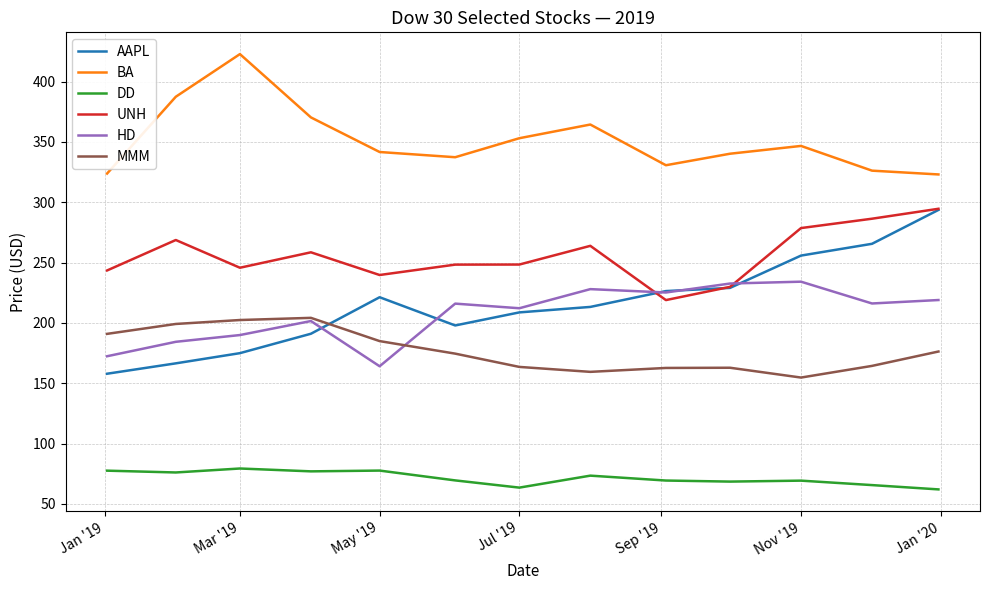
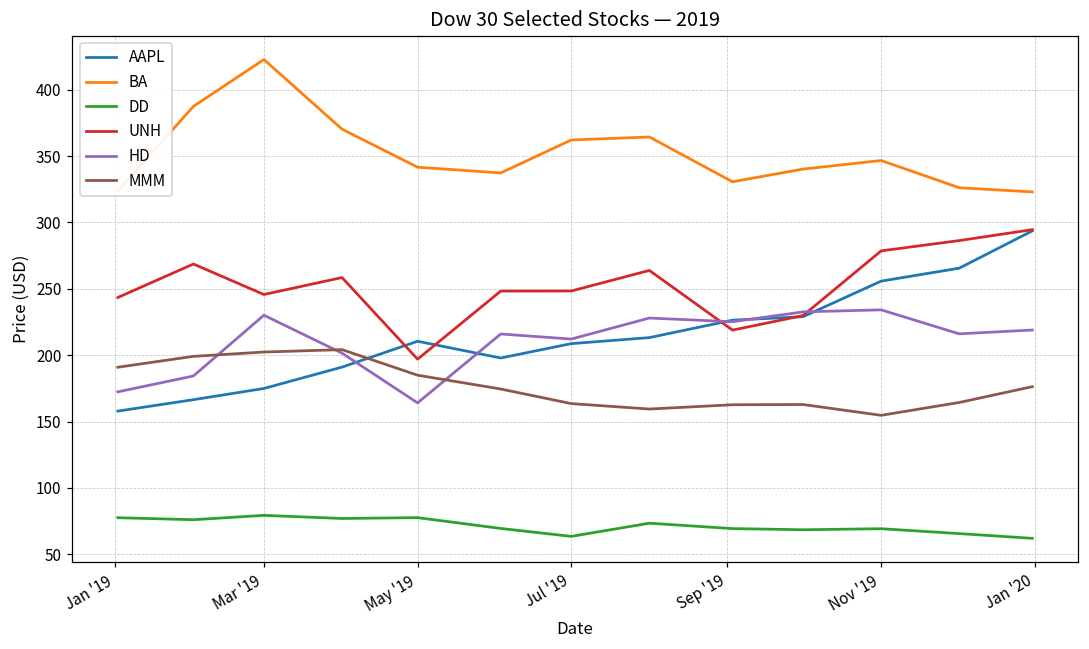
HD, Mar '19: 190 -> 230
AAPL, May '19: 221 -> 211
UNH, May '19: 240 -> 197
BA, Jul '19: 353 -> 362
